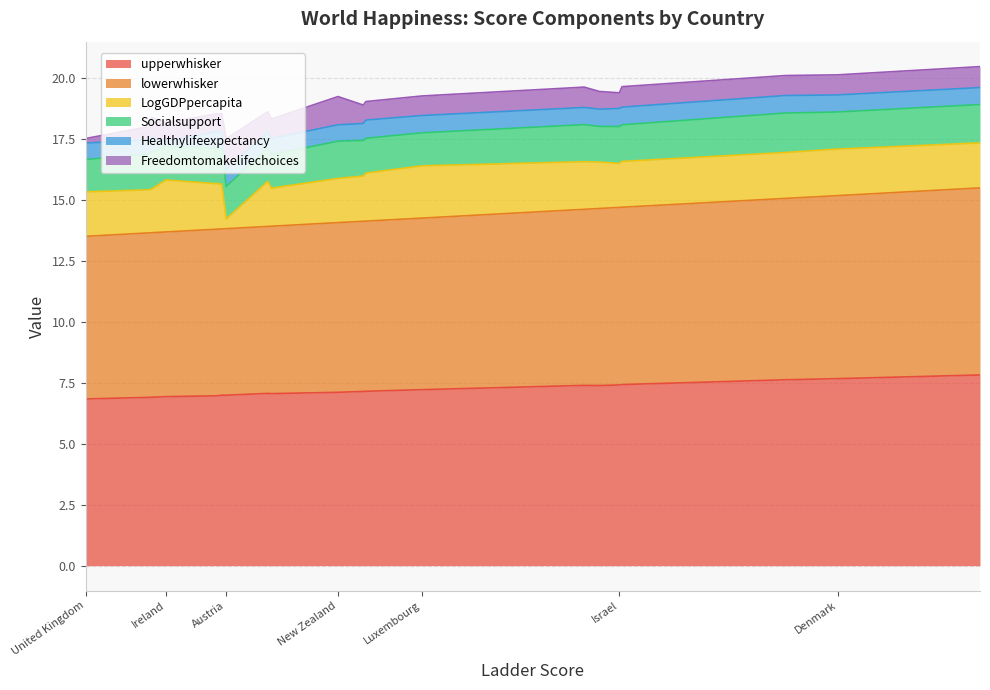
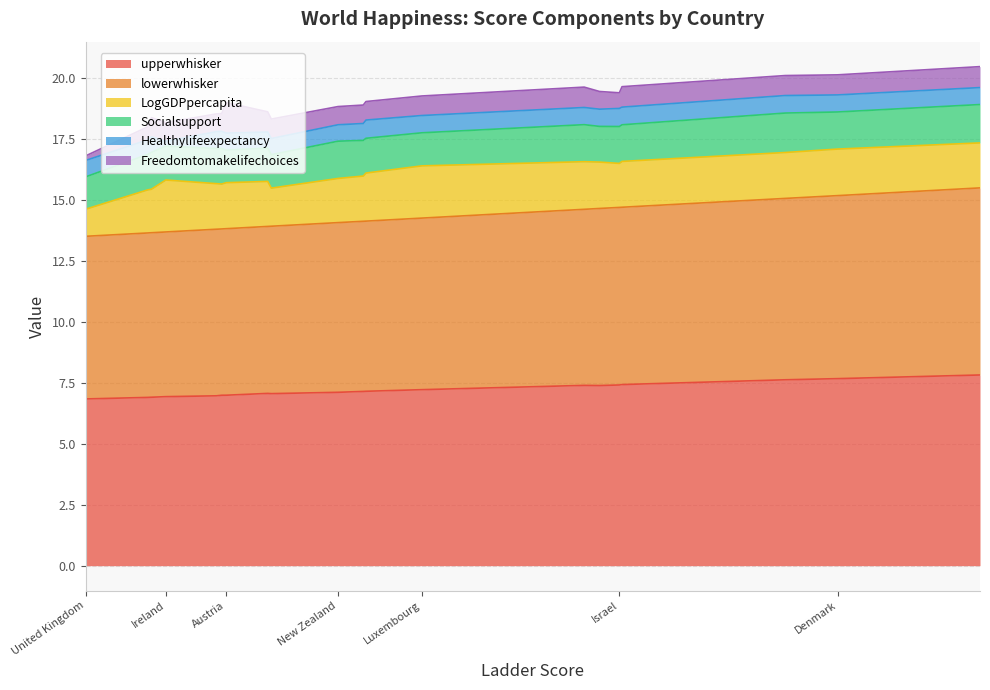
LogGDPpercapita, United Kingdom: 1.8 -> 1.1
LogGDPpercapita, Austria: 0.4 -> 1.9
Freedomtomakelifechoices, New Zealand: 1.2 -> 0.7
